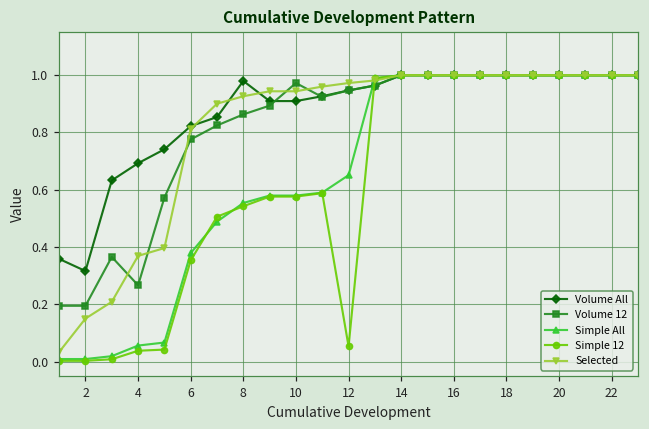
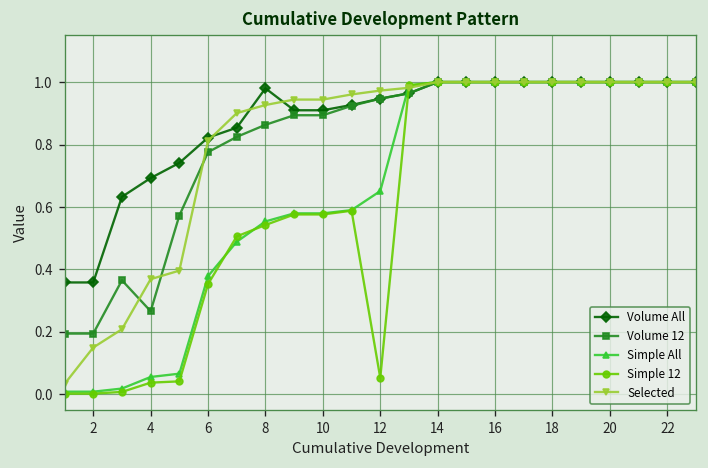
Volume All, 2: 0.32 -> 0.36
Volume 12, 10: 0.97 -> 0.89
